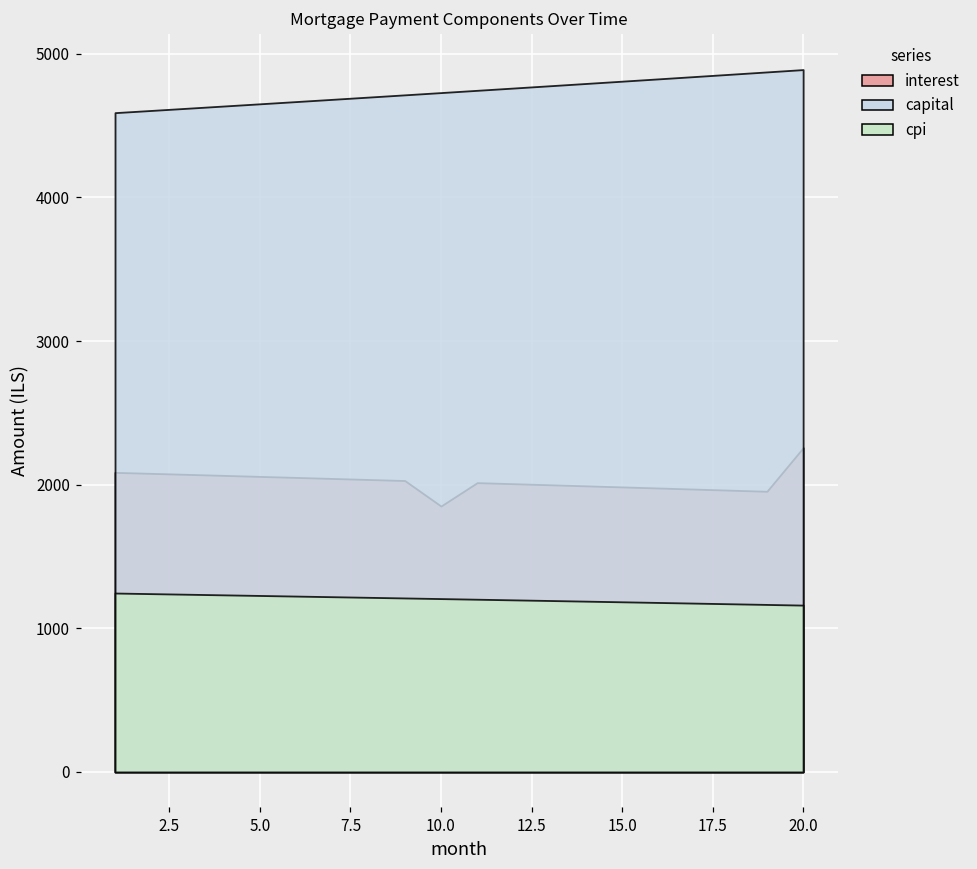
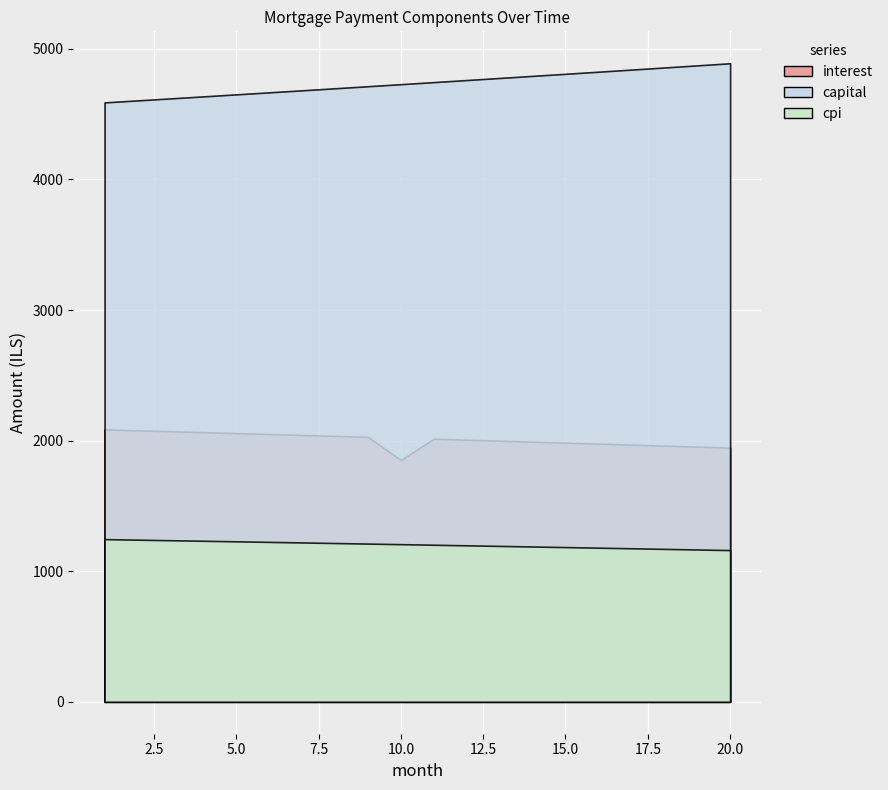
interest, 20.0: 2260 -> 1950
